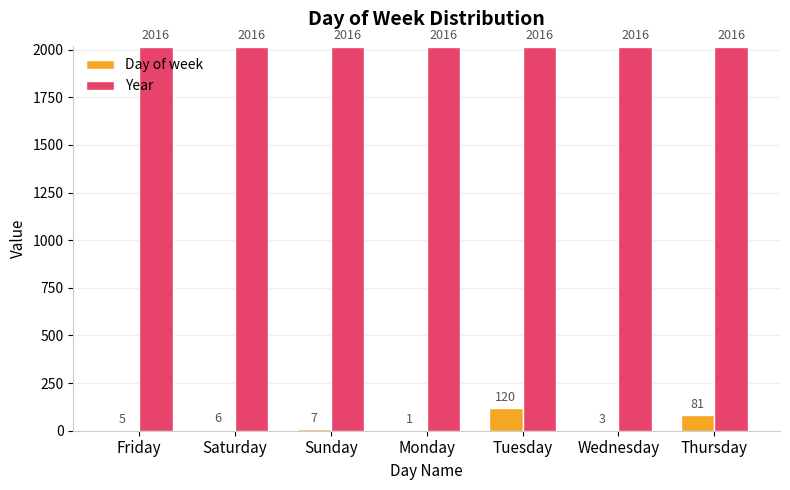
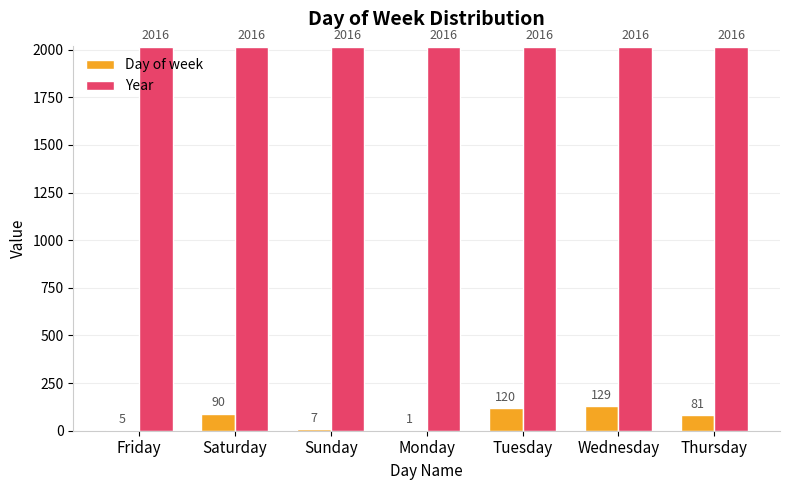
Day of week, Saturday: 6 -> 90
Day of week, Wednesday: 3 -> 129
